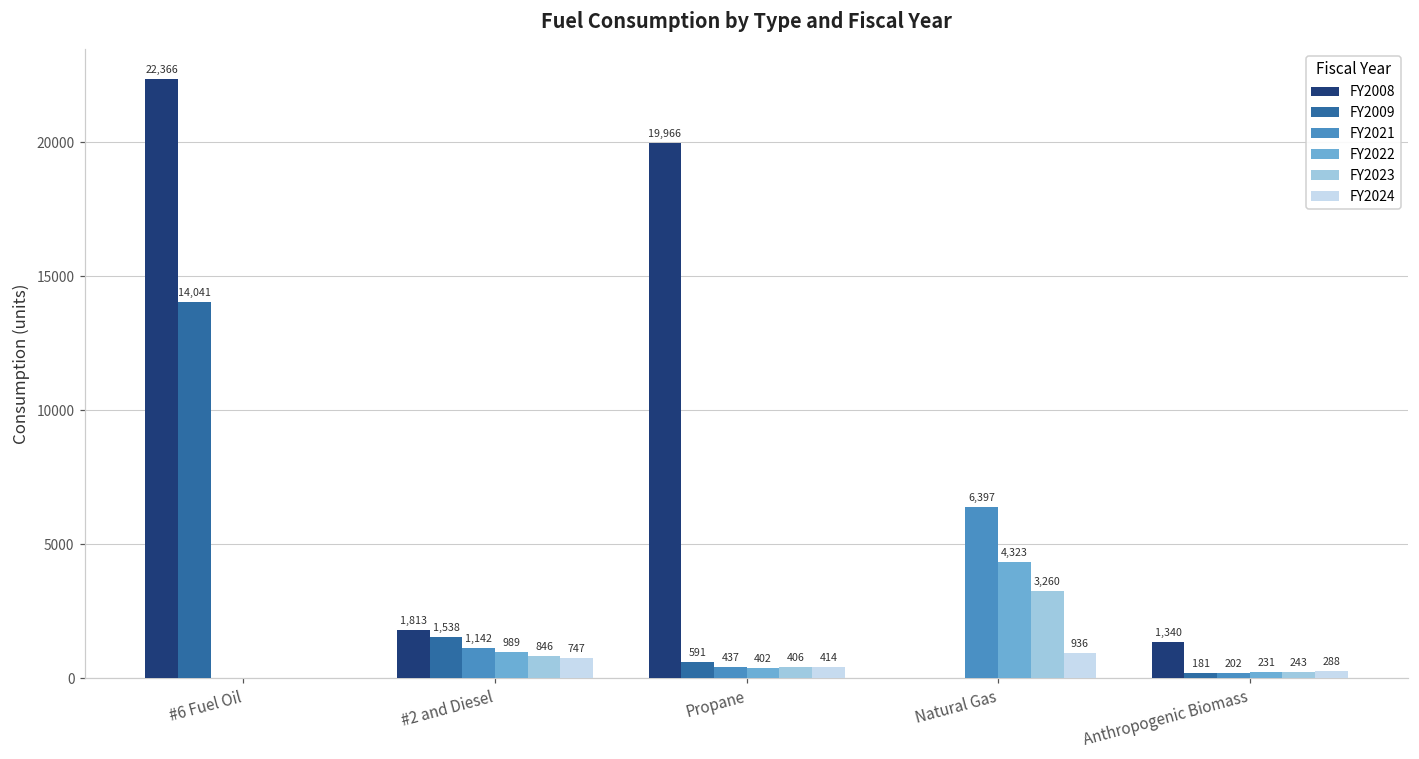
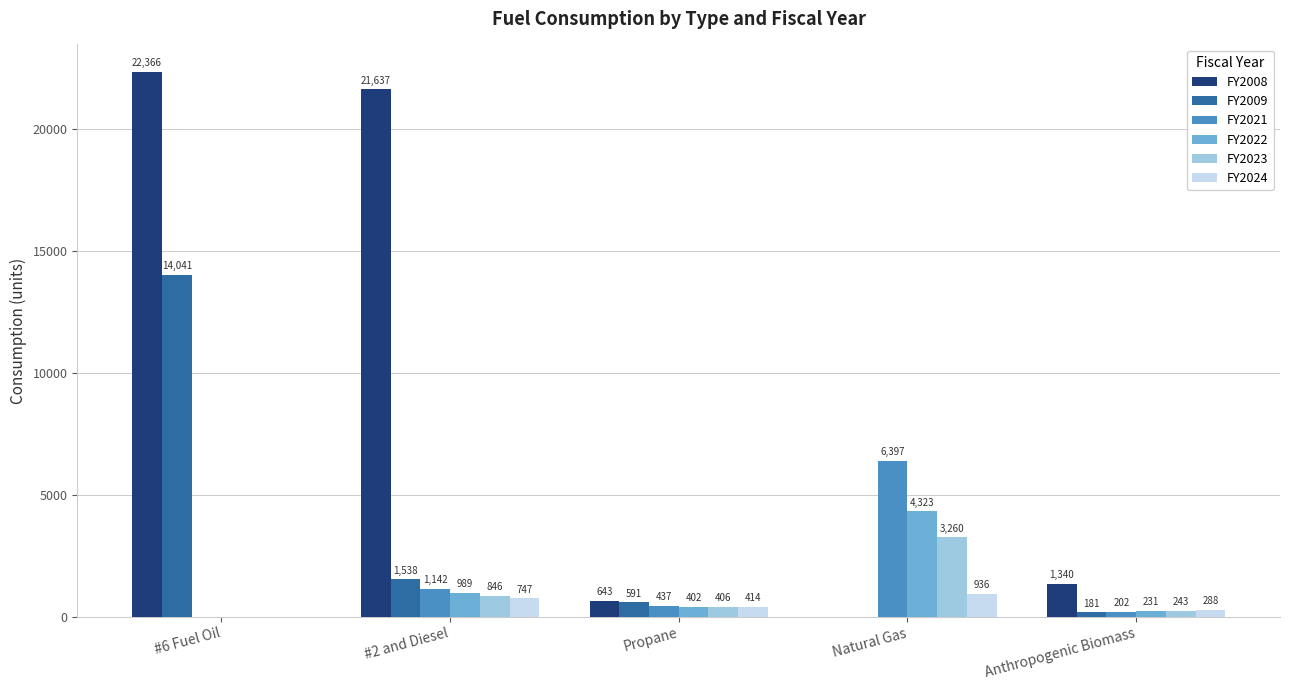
FY2008, #2 and Diesel: 1,813 -> 21,637
FY2008, Propane: 19,966 -> 643
